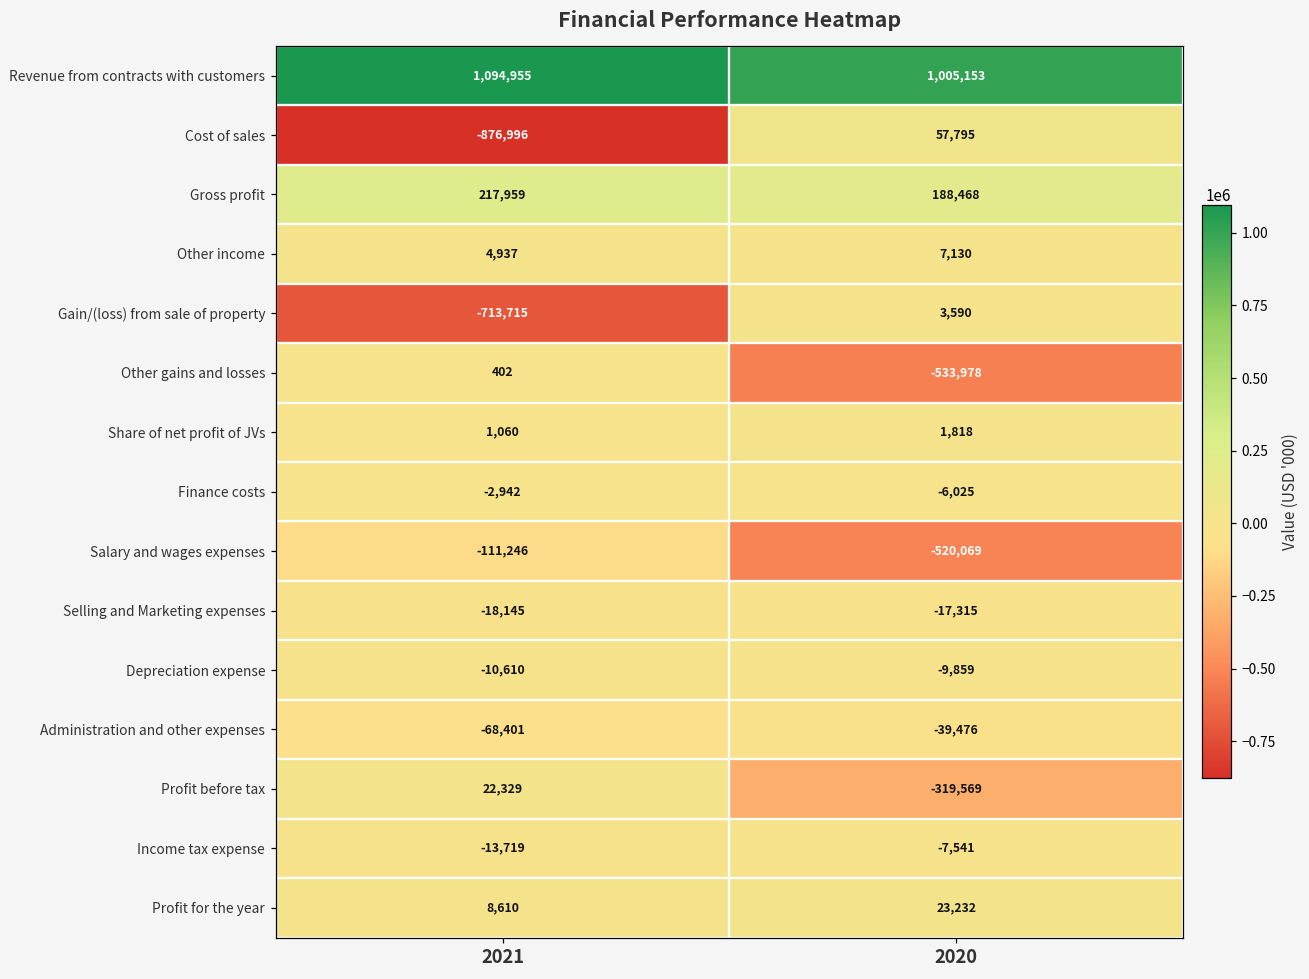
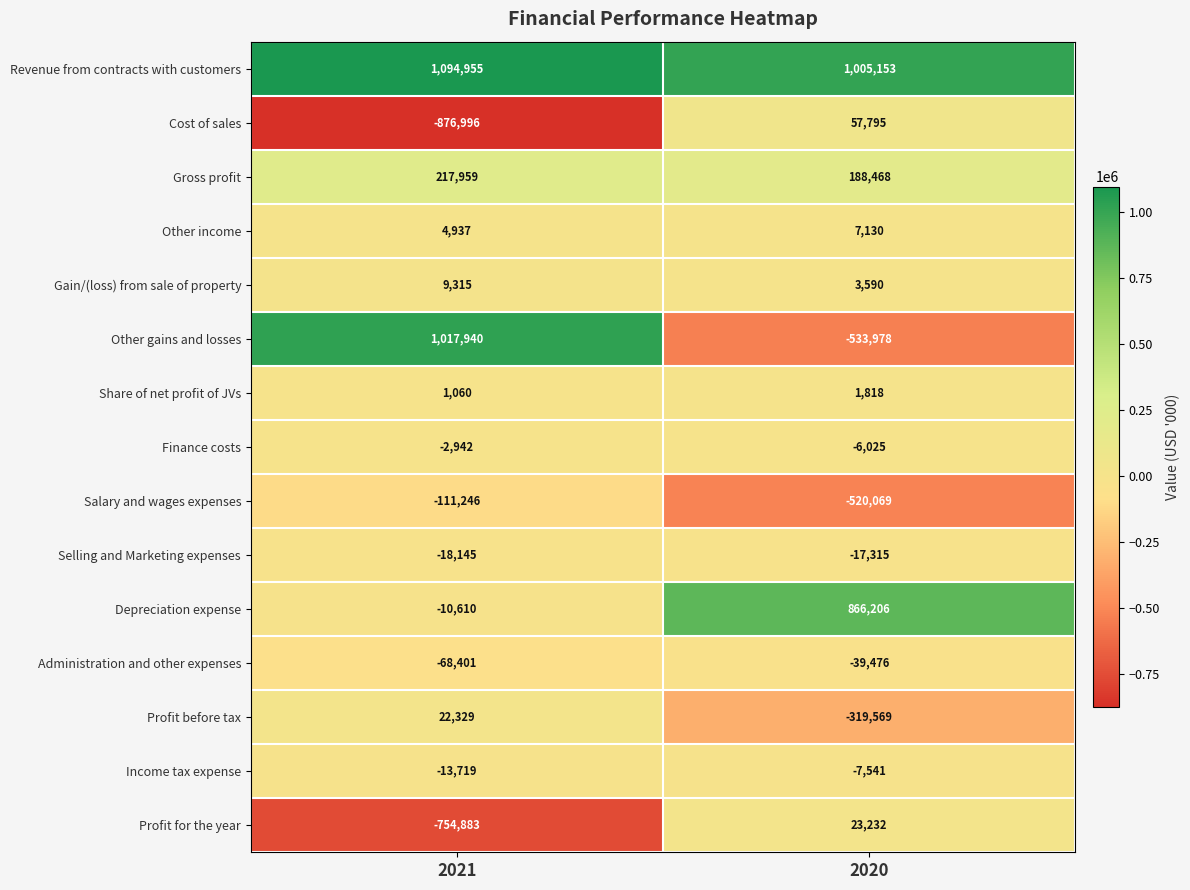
Gain/(loss) from sale of property, 2021: -713,715 -> 9,315
Other gains and losses, 2021: 402 -> 1,017,940
Depreciation expense, 2020: -9,859 -> 866,206
Profit for the year, 2021: 8,610 -> -754,883
